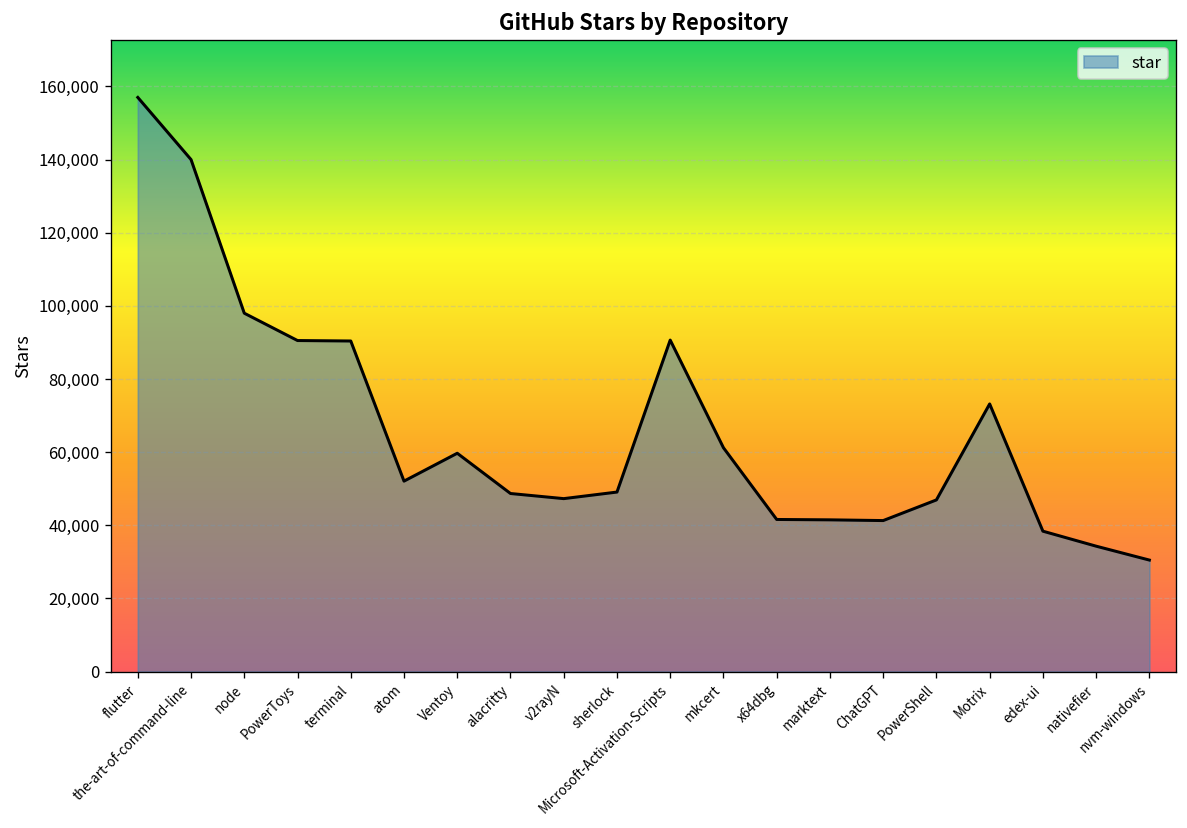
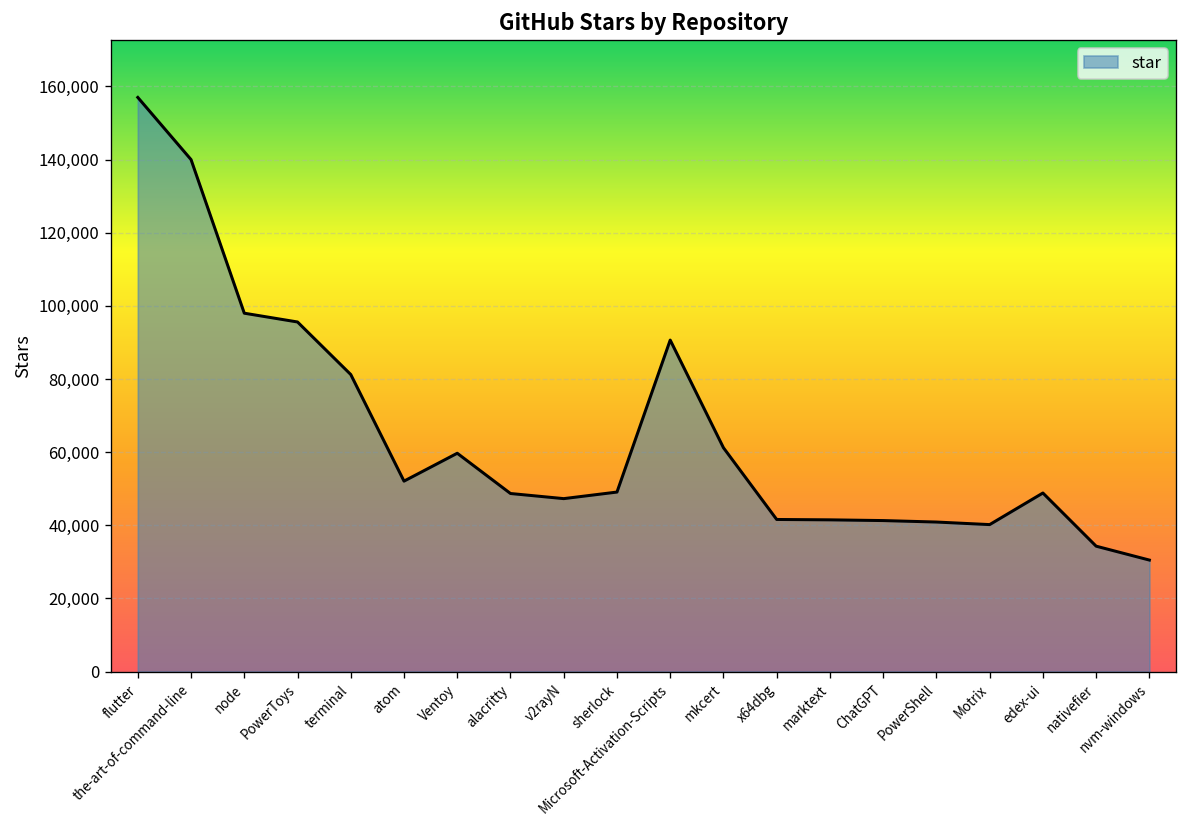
PowerToys: 91,000 -> 96,000
terminal: 90,000 -> 81,000
PowerShell: 47,000 -> 41,000
Motrix: 73,000 -> 40,000
edex-ui: 38,000 -> 49,000
